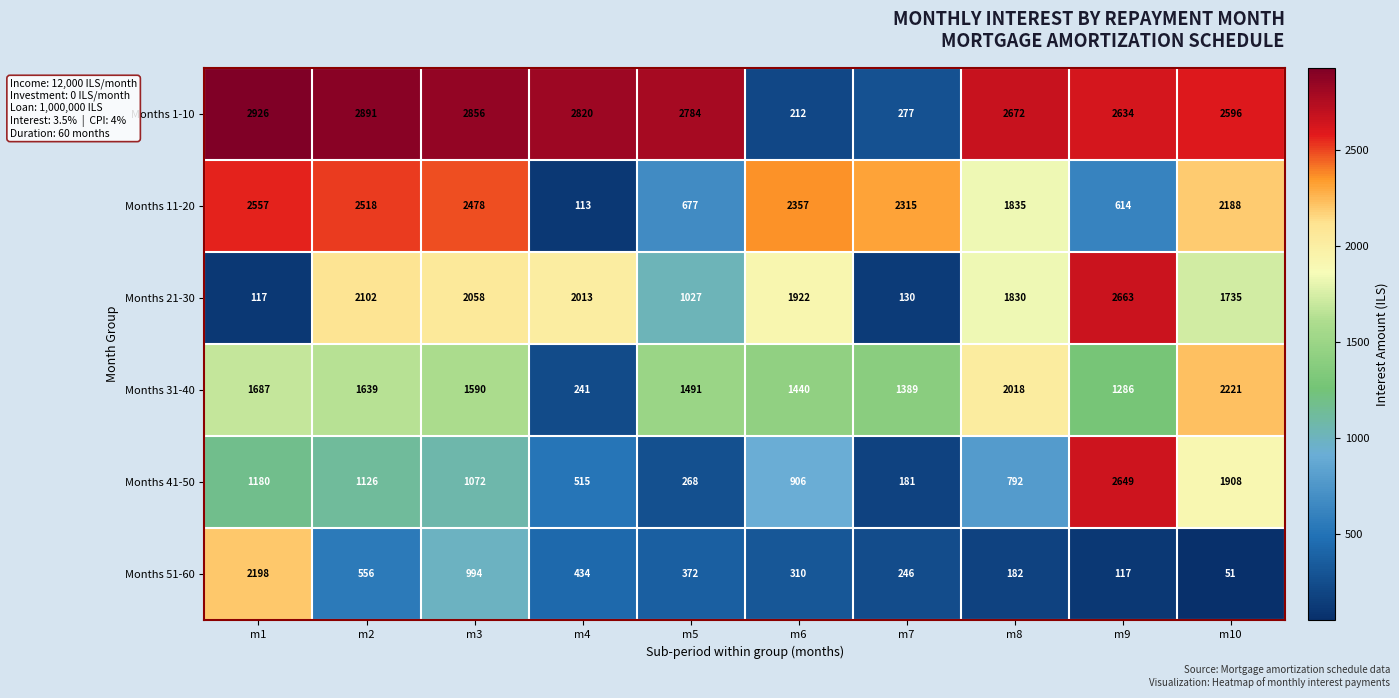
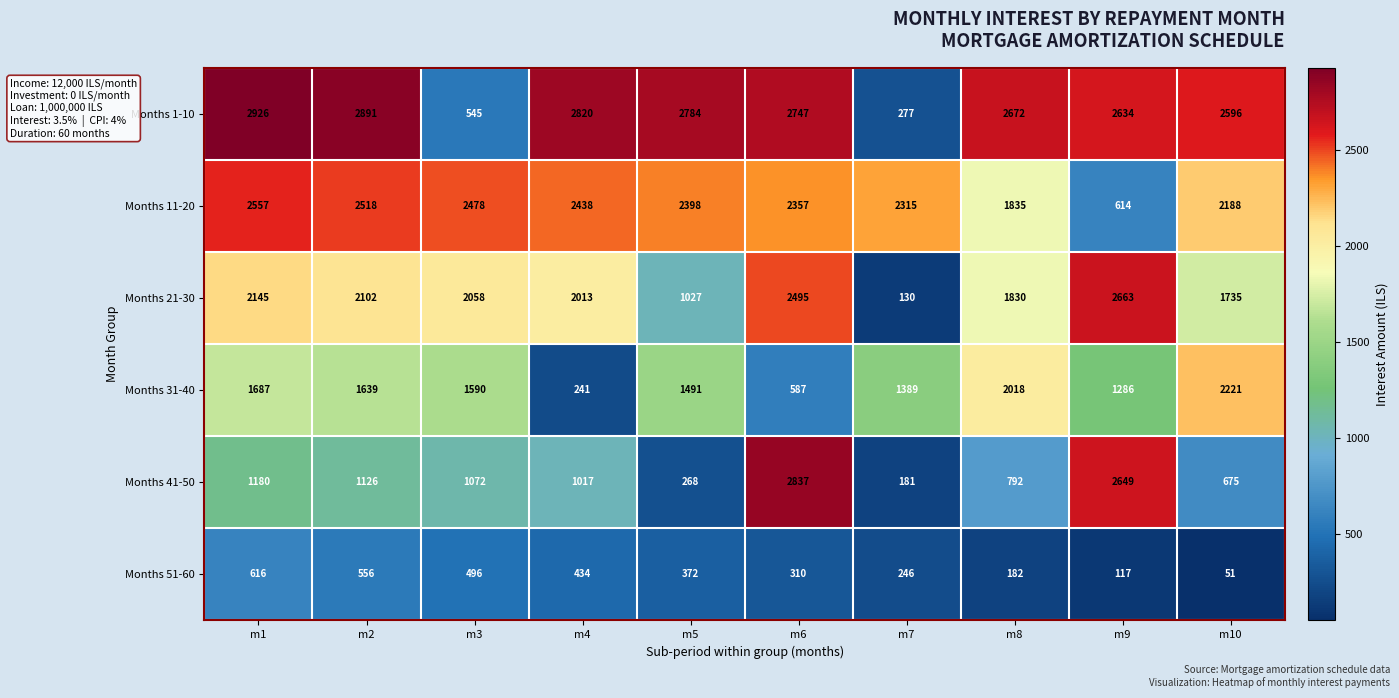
Months 1-10, m3: 2856 -> 545
Months 1-10, m6: 212 -> 2747
Months 11-20, m4: 113 -> 2438
Months 11-20, m5: 677 -> 2398
Months 21-30, m1: 117 -> 2145
Months 21-30, m6: 1922 -> 2495
Months 31-40, m6: 1440 -> 587
Months 41-50, m4: 515 -> 1017
Months 41-50, m6: 906 -> 2837
Months 41-50, m10: 1908 -> 675
Months 51-60, m1: 2198 -> 616
Months 51-60, m3: 994 -> 496
